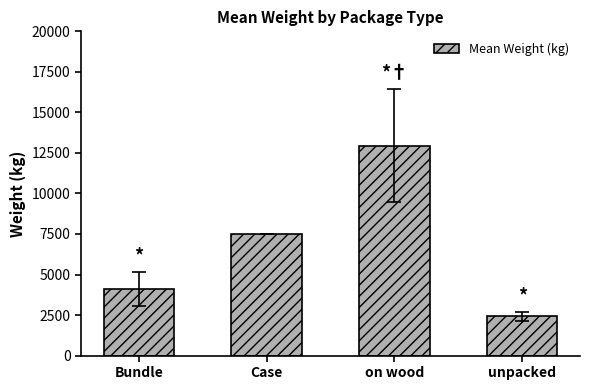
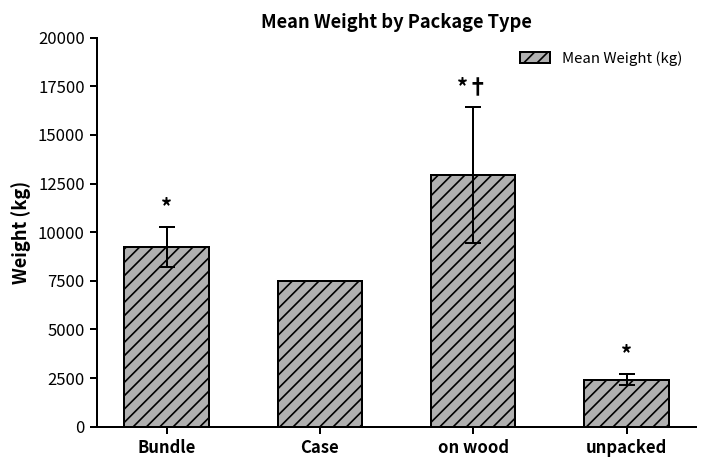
Mean Weight (kg), Bundle: 4100 -> 9200
